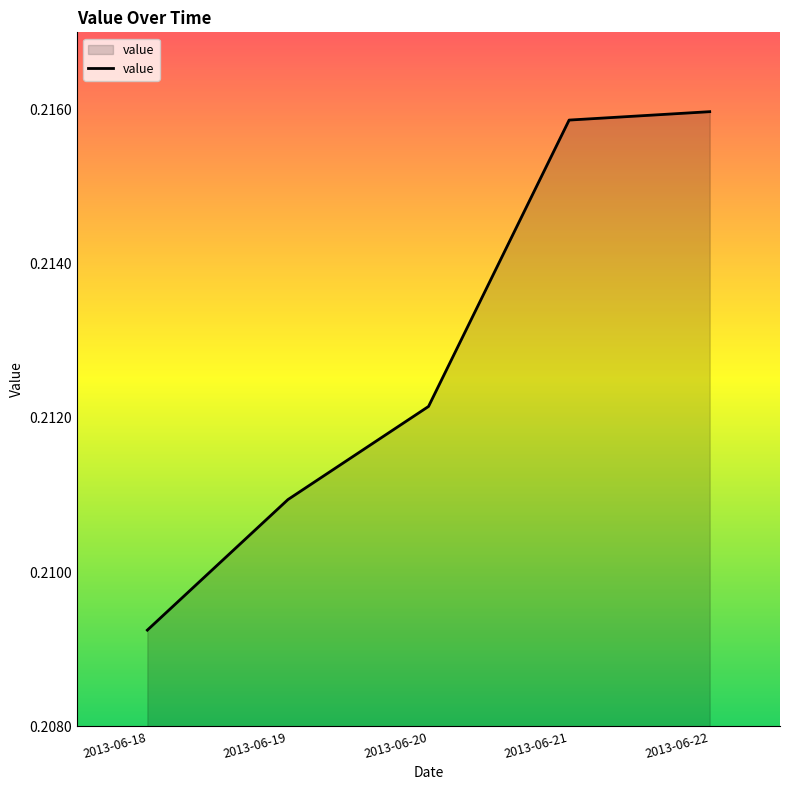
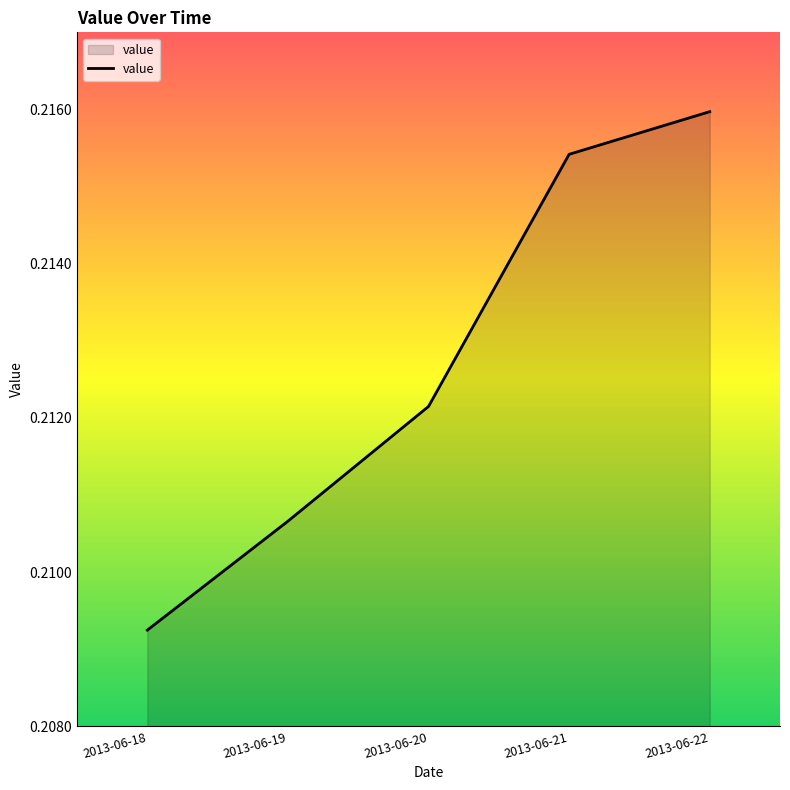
2013-06-19: 0.2109 -> 0.2107
2013-06-21: 0.2159 -> 0.2154
